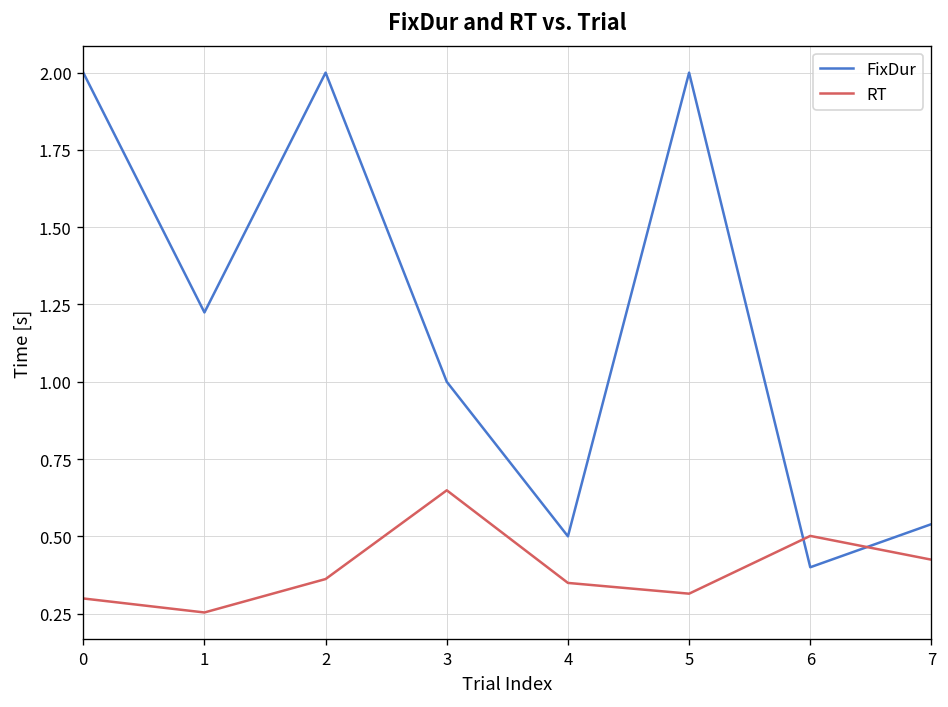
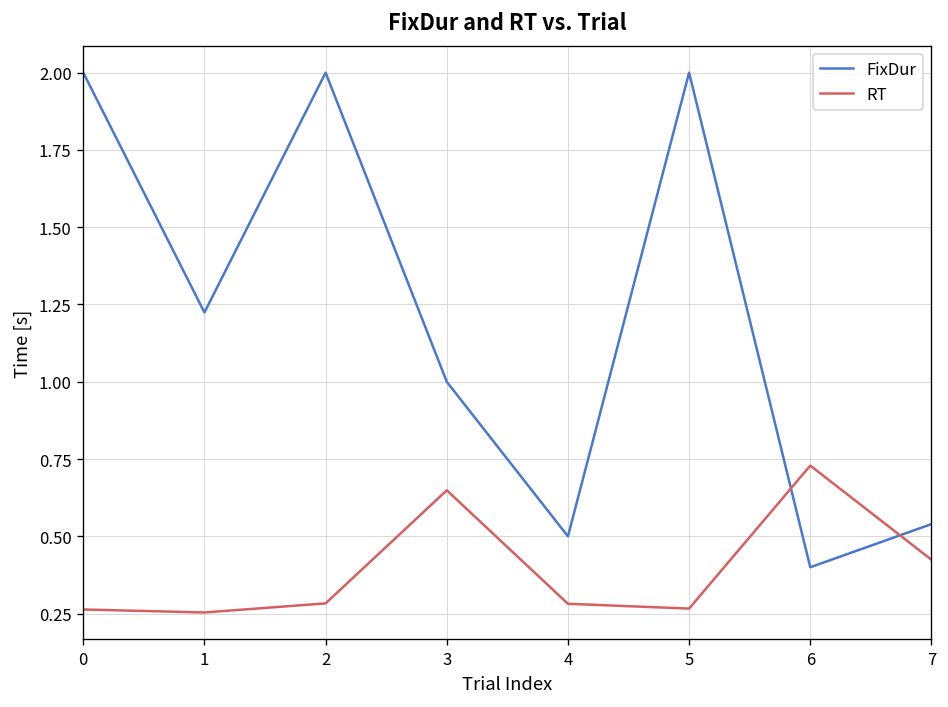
RT, 0: 0.30 -> 0.26
RT, 2: 0.36 -> 0.28
RT, 4: 0.35 -> 0.28
RT, 5: 0.31 -> 0.27
RT, 6: 0.50 -> 0.73
